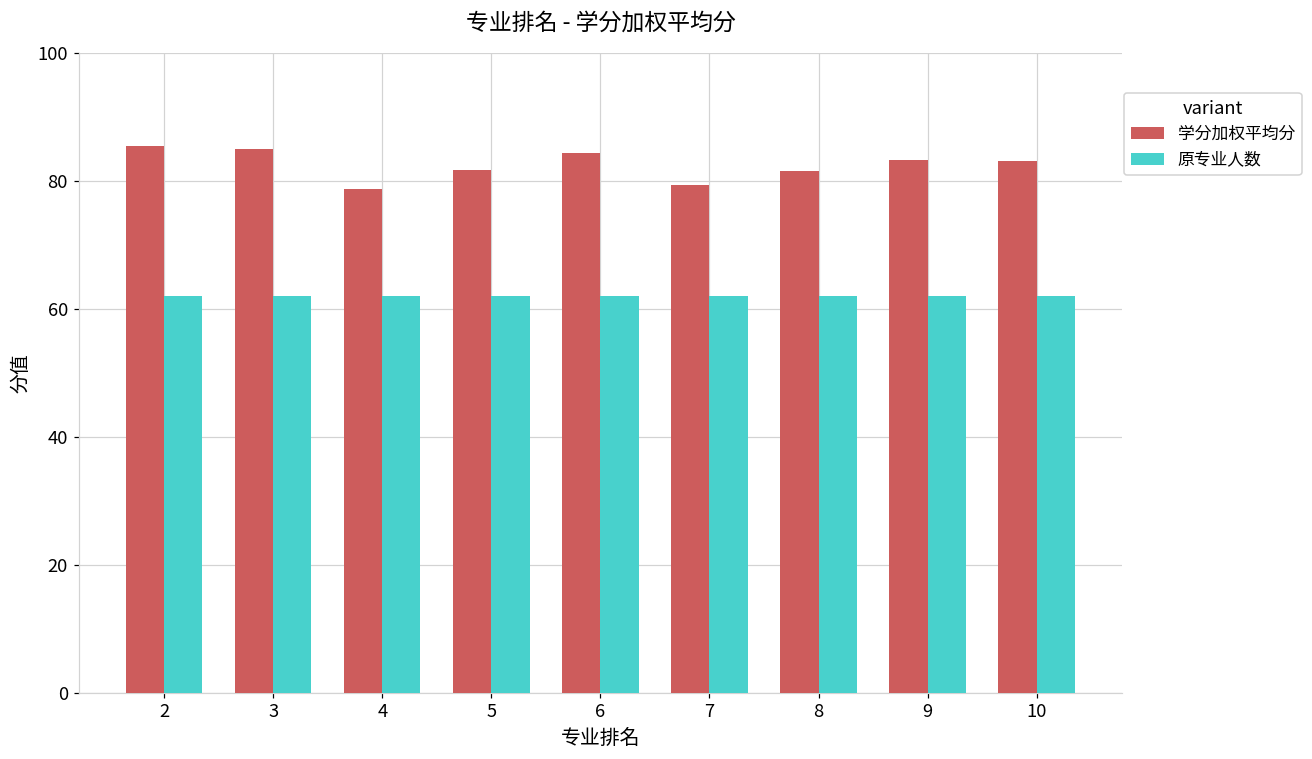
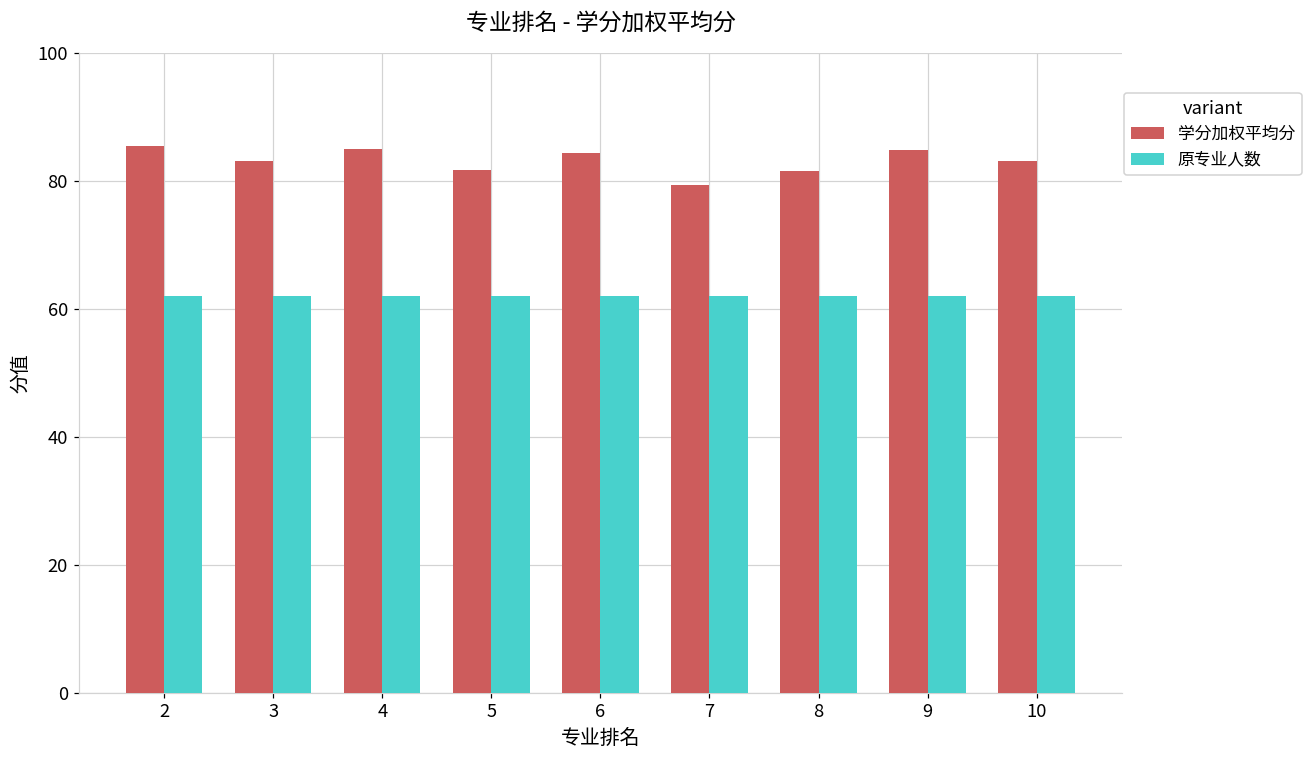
学分加权平均分, 3: 85 -> 83
学分加权平均分, 4: 79 -> 85
学分加权平均分, 9: 83 -> 85
